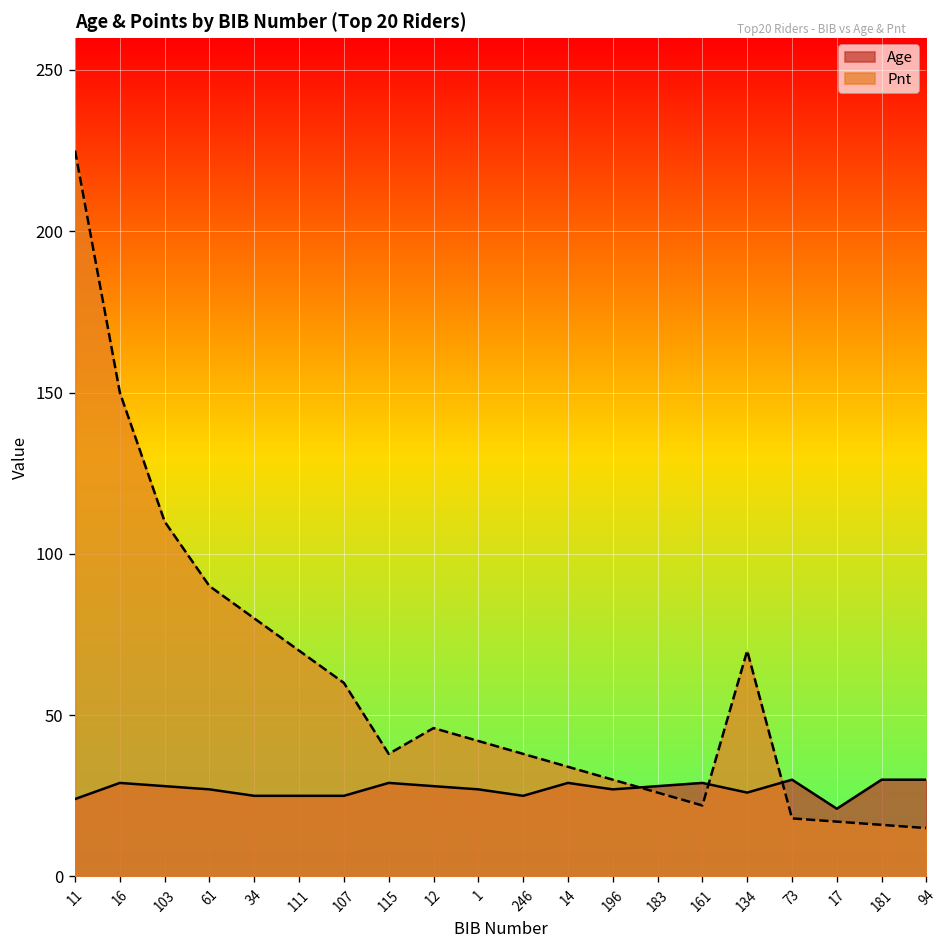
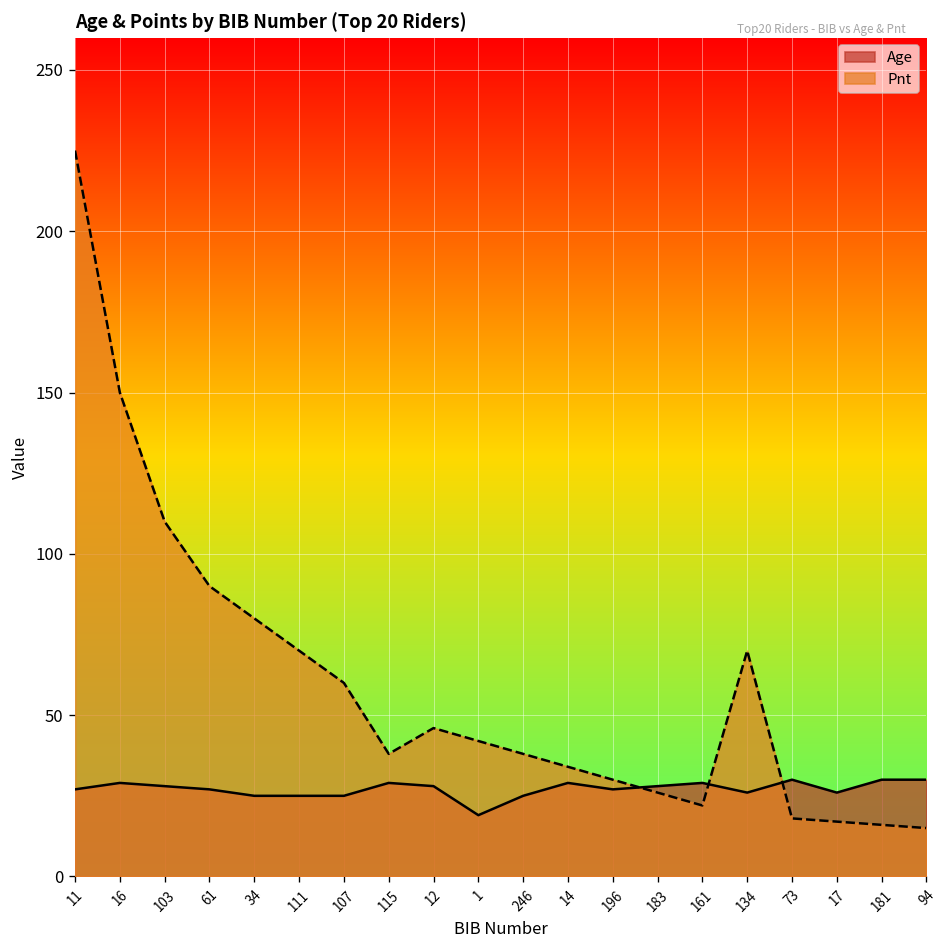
Age, 11: 24 -> 27
Age, 1: 27 -> 19
Age, 17: 21 -> 26
